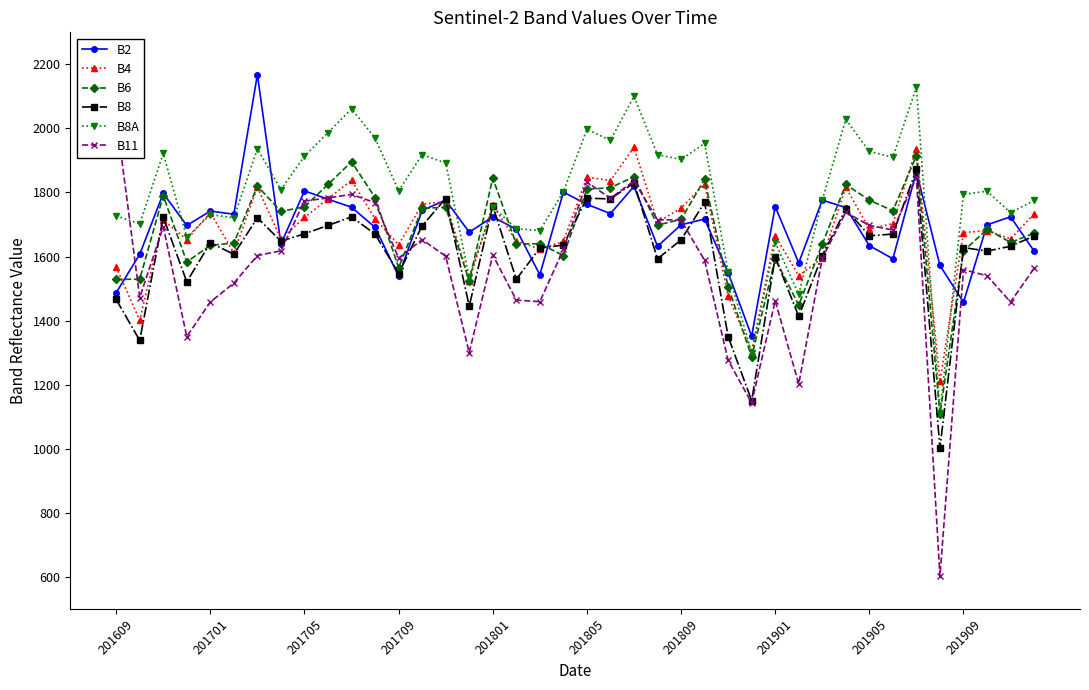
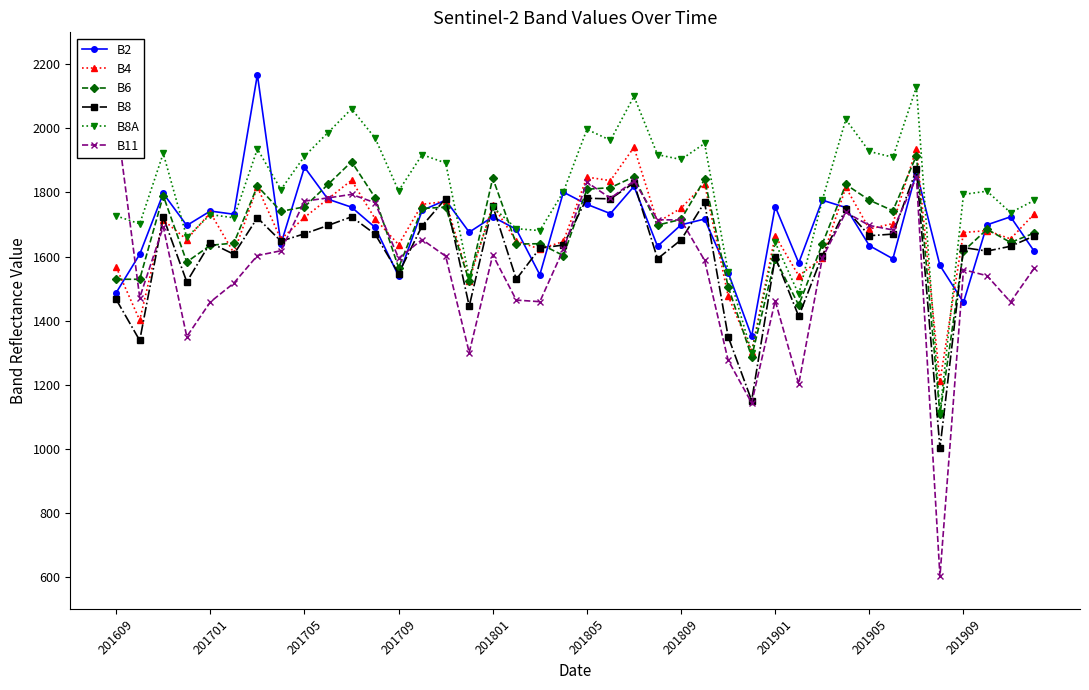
B2, 201705: 1810 -> 1880
